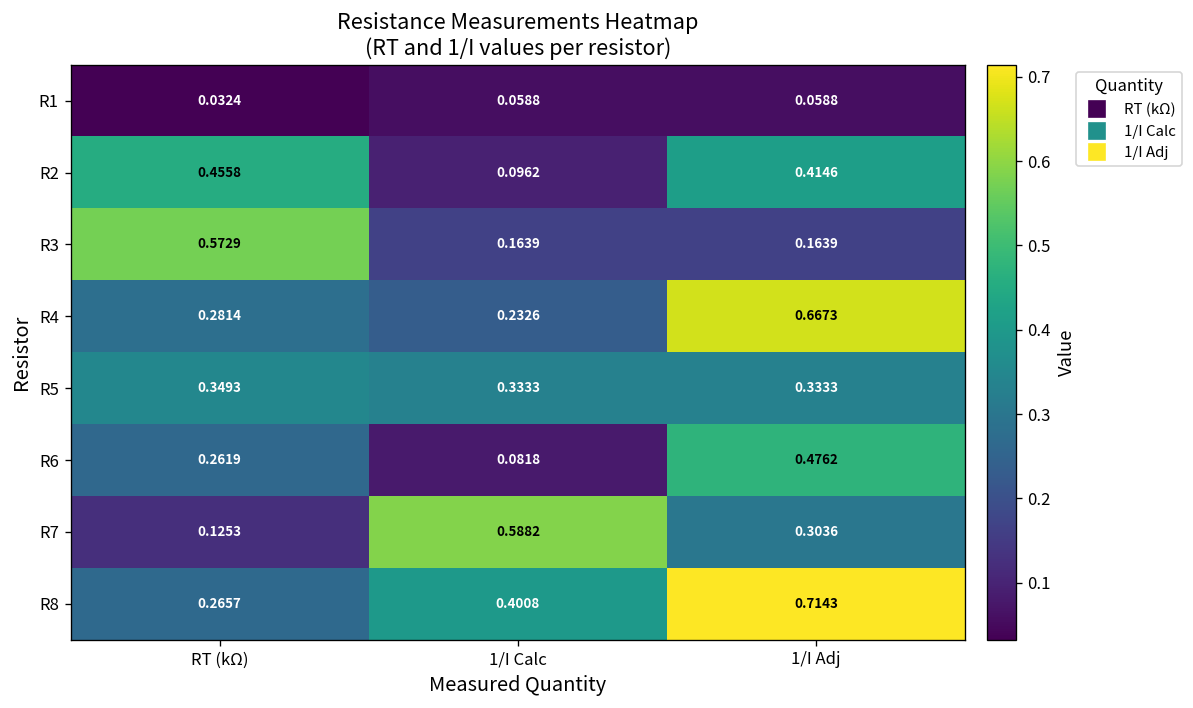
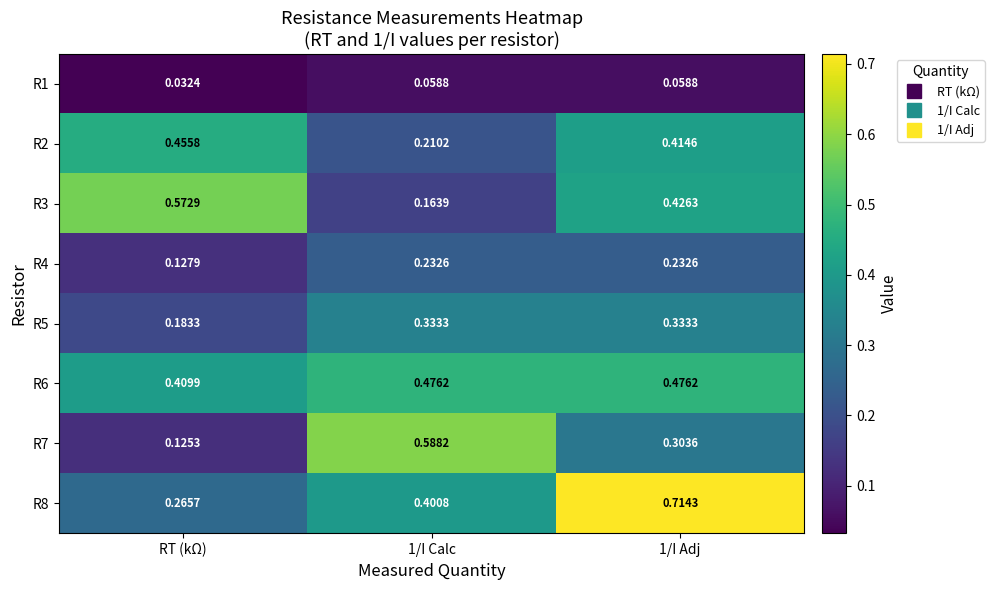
R2, 1/I Calc: 0.0962 -> 0.2102
R3, 1/I Adj: 0.1639 -> 0.4263
R4, RT (kΩ): 0.2814 -> 0.1279
R4, 1/I Adj: 0.6673 -> 0.2326
R5, RT (kΩ): 0.3493 -> 0.1833
R6, RT (kΩ): 0.2619 -> 0.4099
R6, 1/I Calc: 0.0818 -> 0.4762
